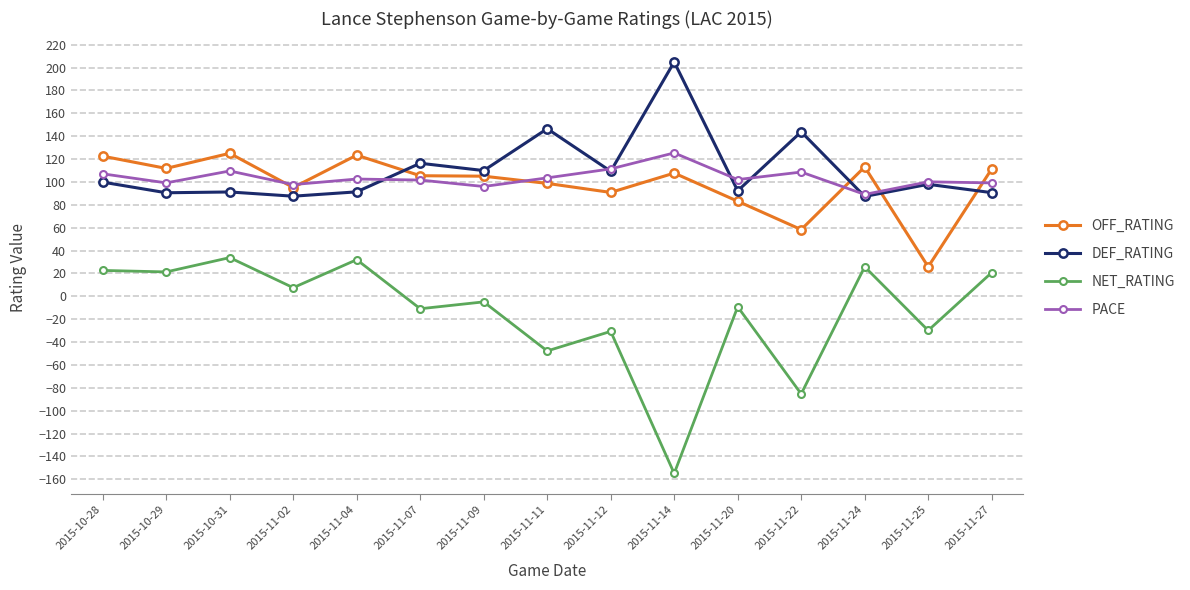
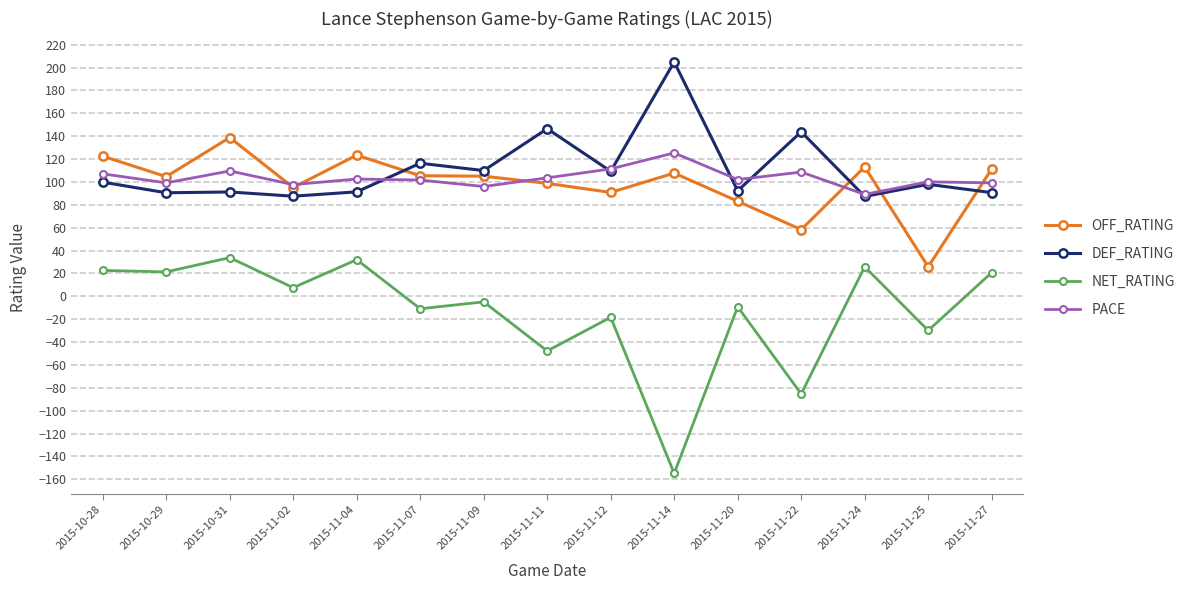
OFF_RATING, 2015-10-29: 112 -> 105
OFF_RATING, 2015-10-31: 125 -> 139
NET_RATING, 2015-11-12: -31 -> -18
